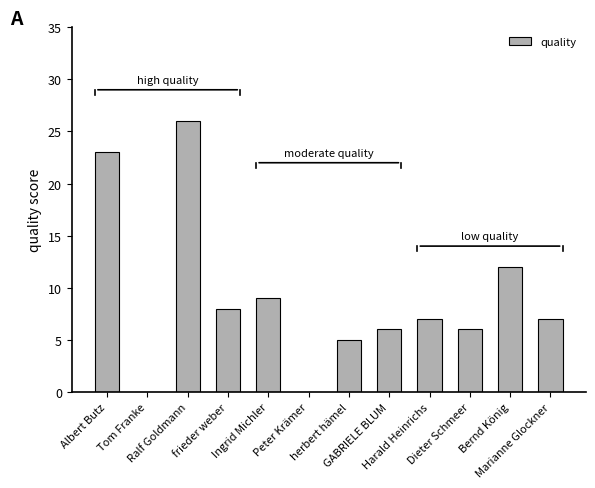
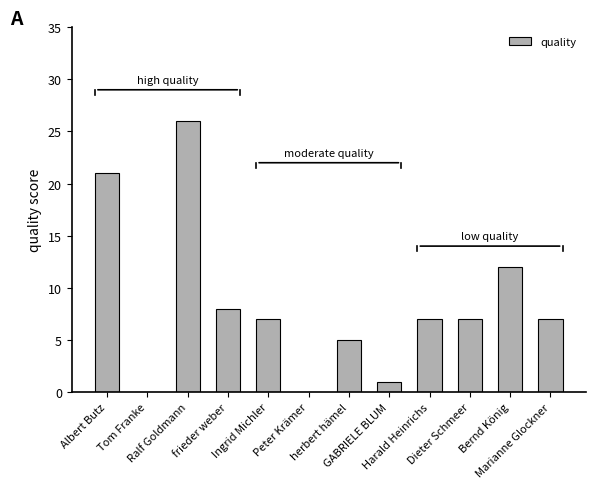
quality, Albert Butz: 23 -> 21
quality, Ingrid Michler: 9 -> 7
quality, GABRIELE BLUM: 6 -> 1
quality, Dieter Schmeer: 6 -> 7
